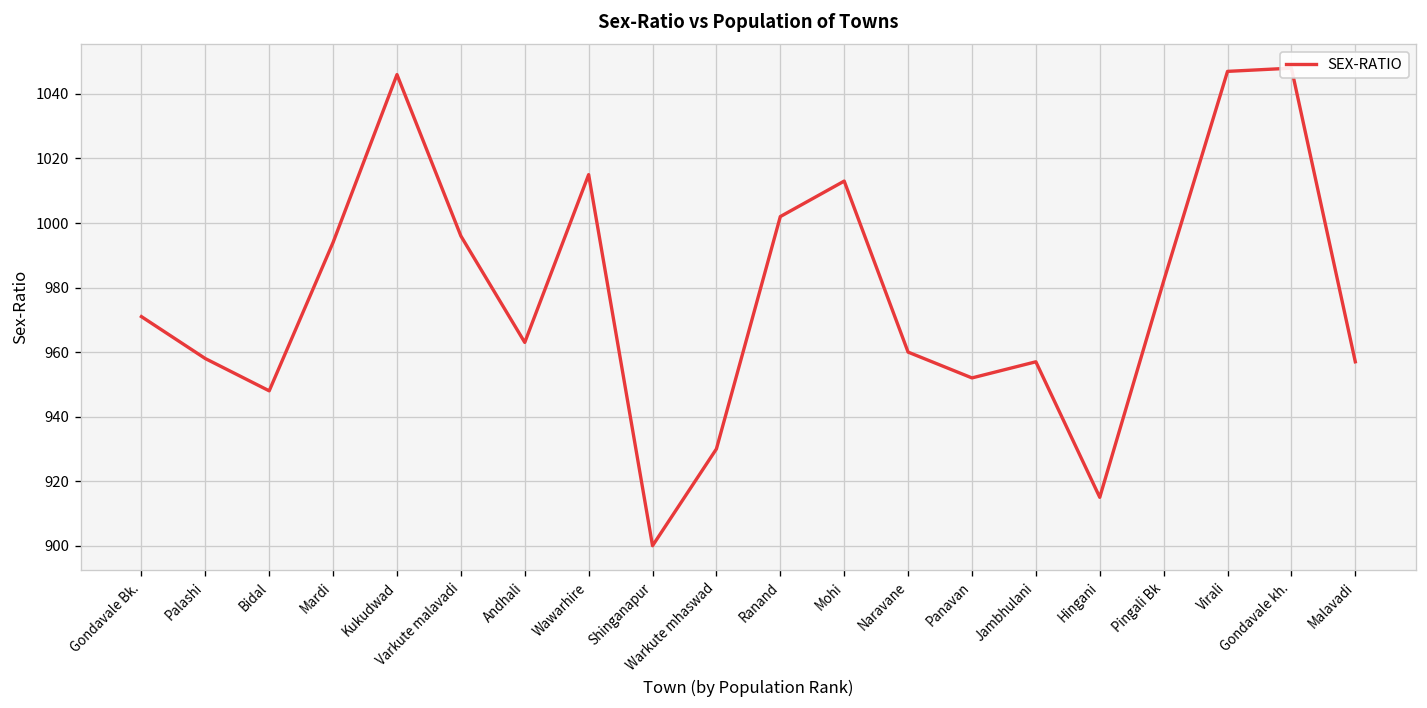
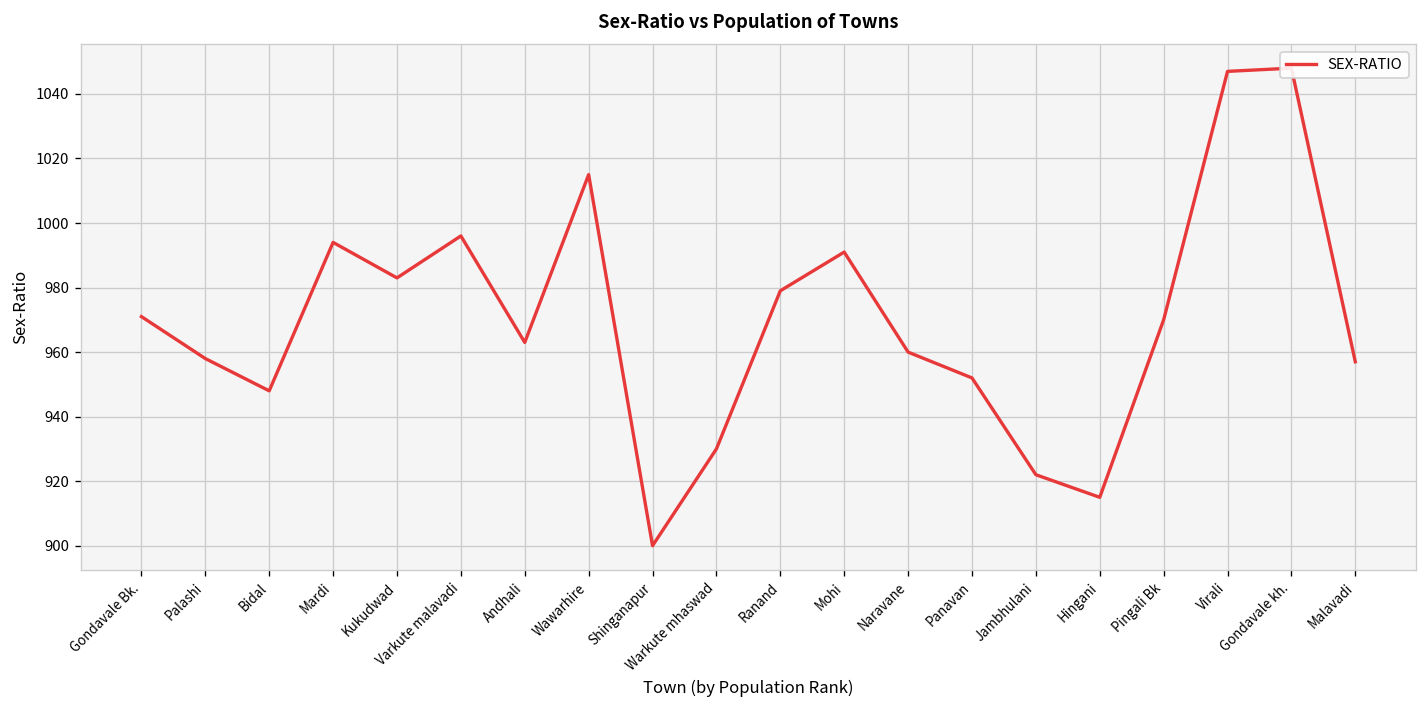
Kukudwad: 1046 -> 983
Ranand: 1002 -> 979
Mohi: 1013 -> 991
Jambhulani: 957 -> 922
Pingali Bk: 982 -> 970
